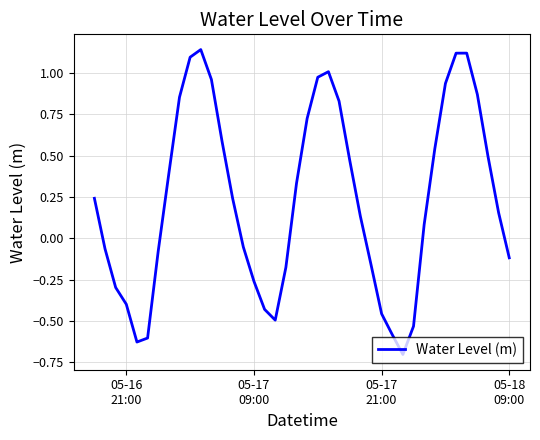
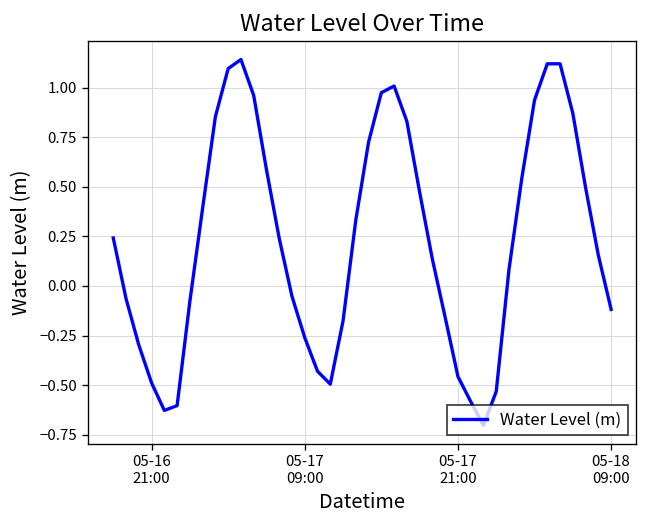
05-16 21:00: -0.40 -> -0.49
